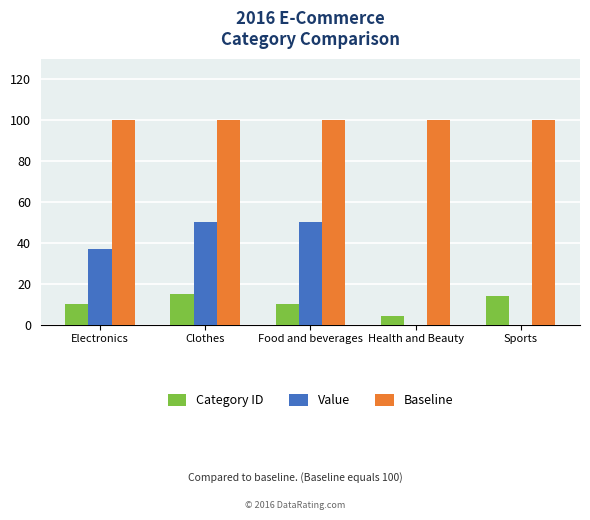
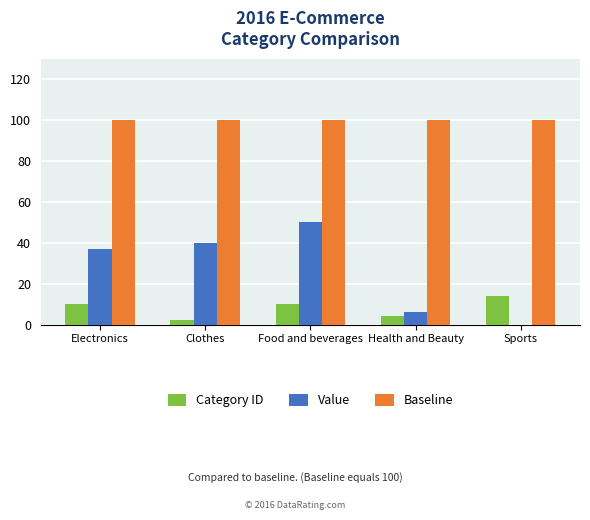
Category ID, Clothes: 15 -> 2
Value, Clothes: 50 -> 40
Value, Health and Beauty: 0 -> 6
